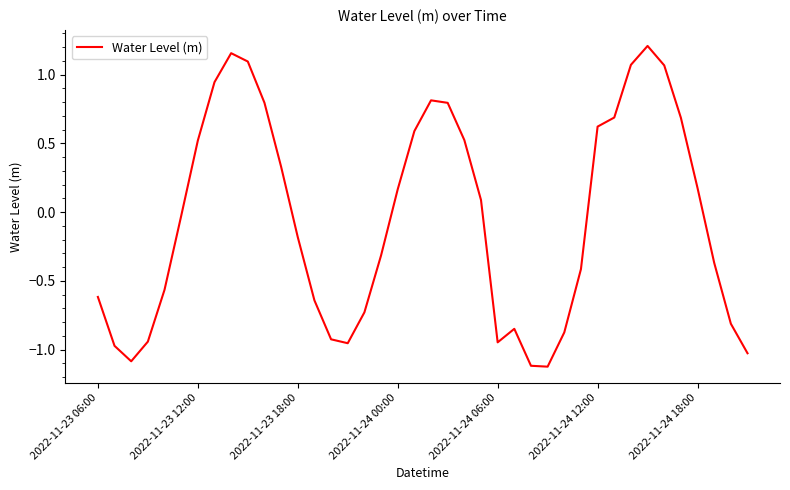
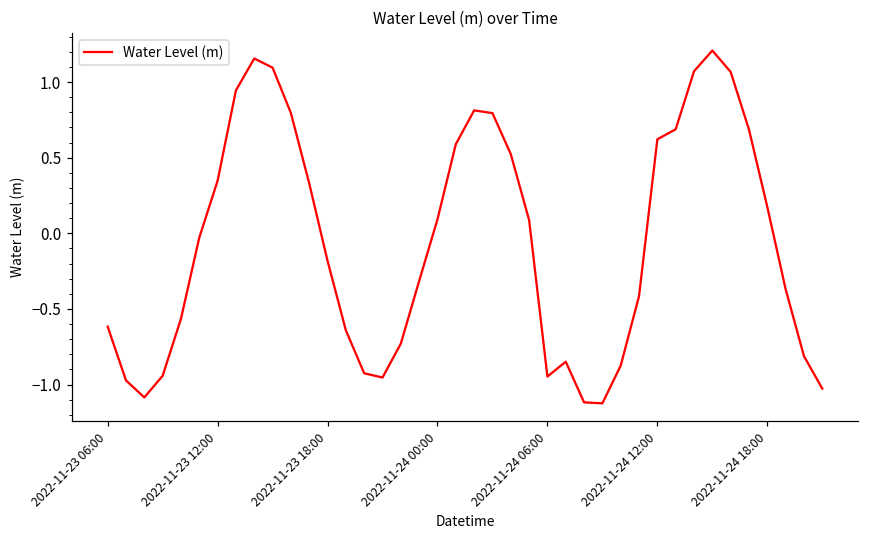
2022-11-23 12:00: 0.52 -> 0.35
2022-11-24 00:00: 0.17 -> 0.09
